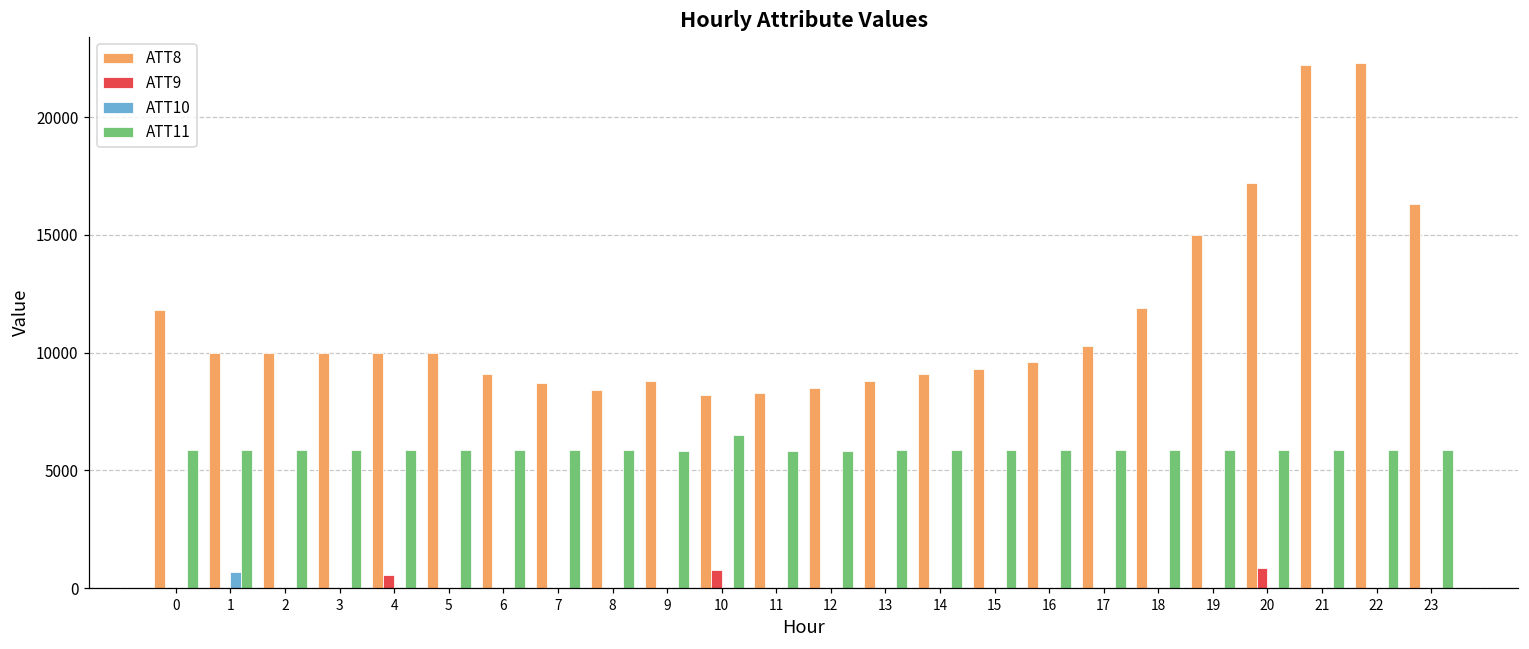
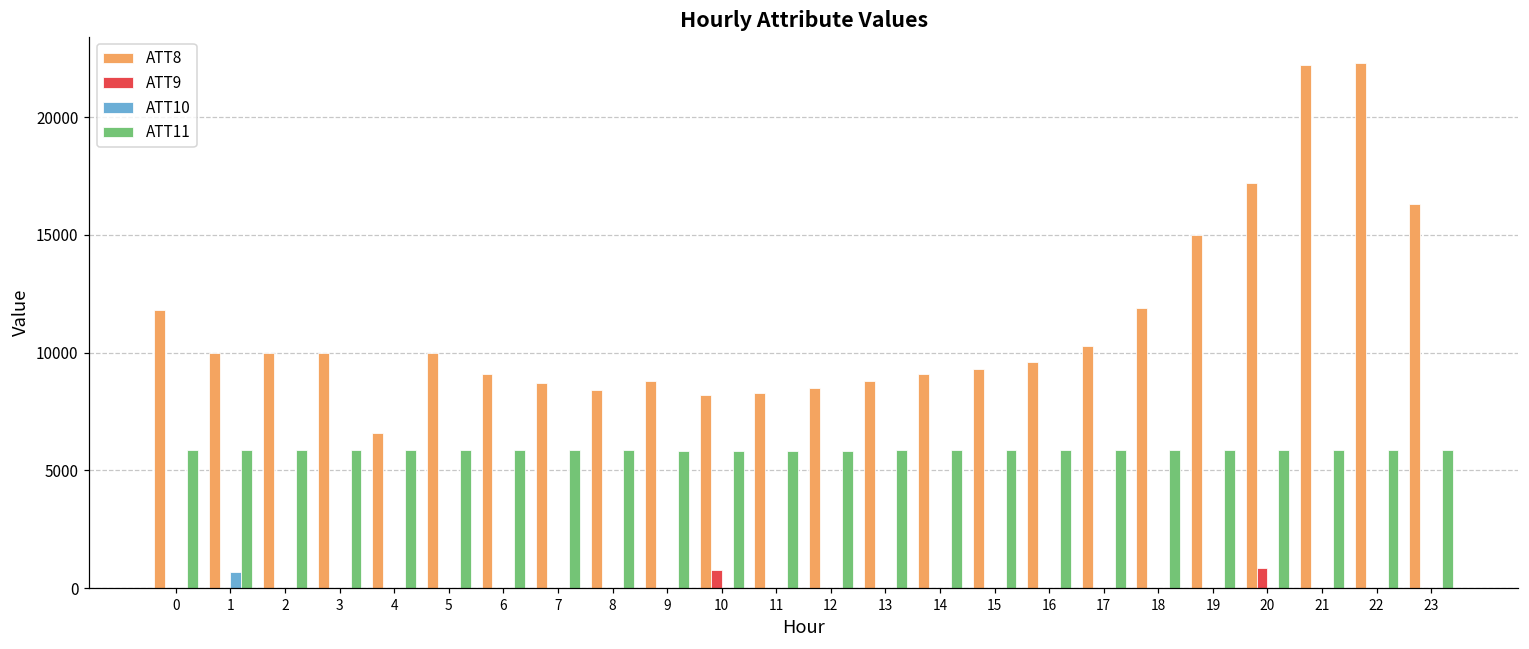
ATT8, 4: 10000 -> 6600
ATT9, 4: 600 -> 0
ATT11, 10: 6500 -> 5800
